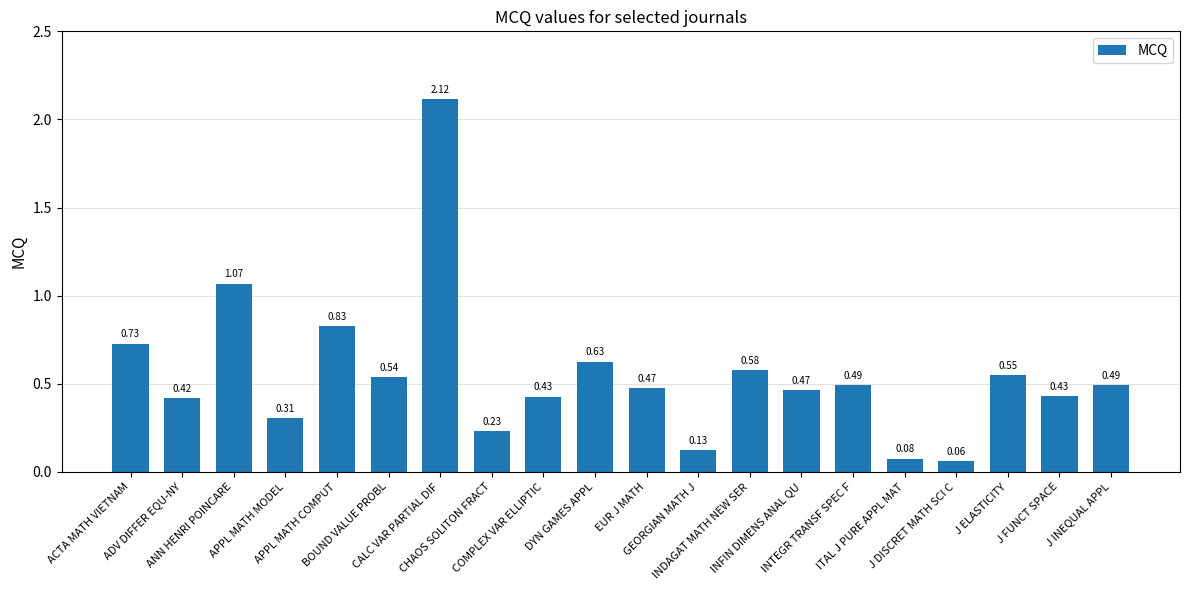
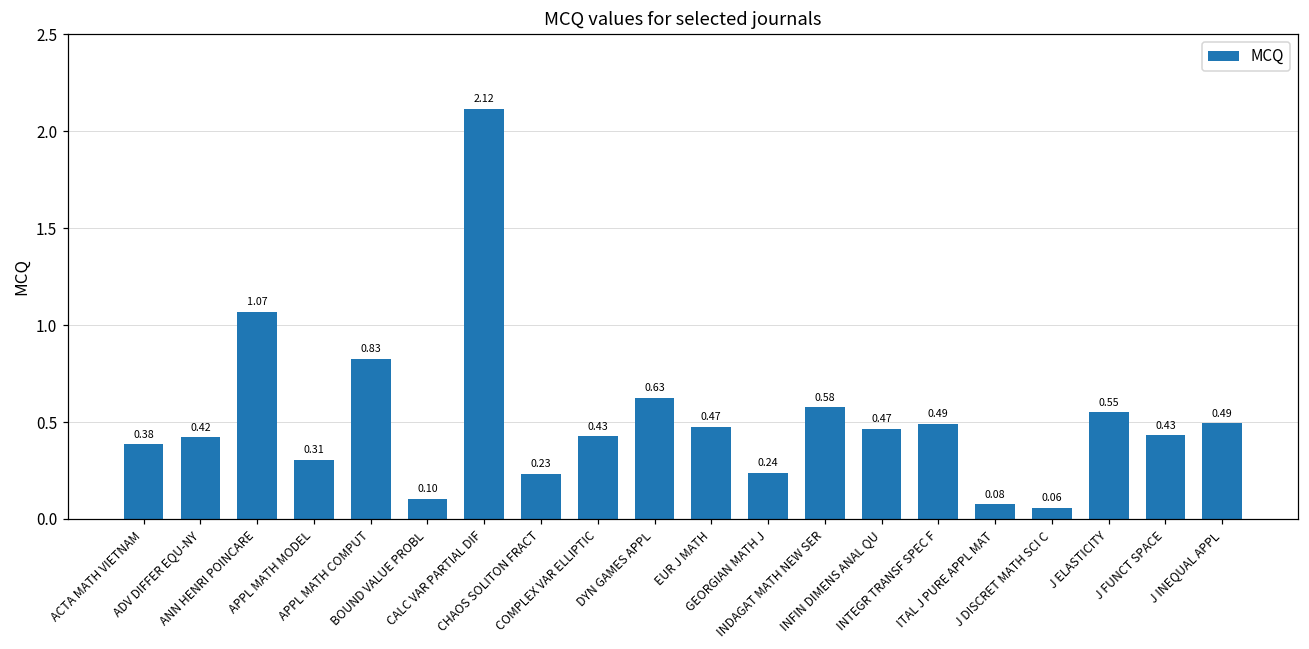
ACTA MATH VIETNAM: 0.73 -> 0.38
BOUND VALUE PROBL: 0.54 -> 0.10
GEORGIAN MATH J: 0.13 -> 0.24
